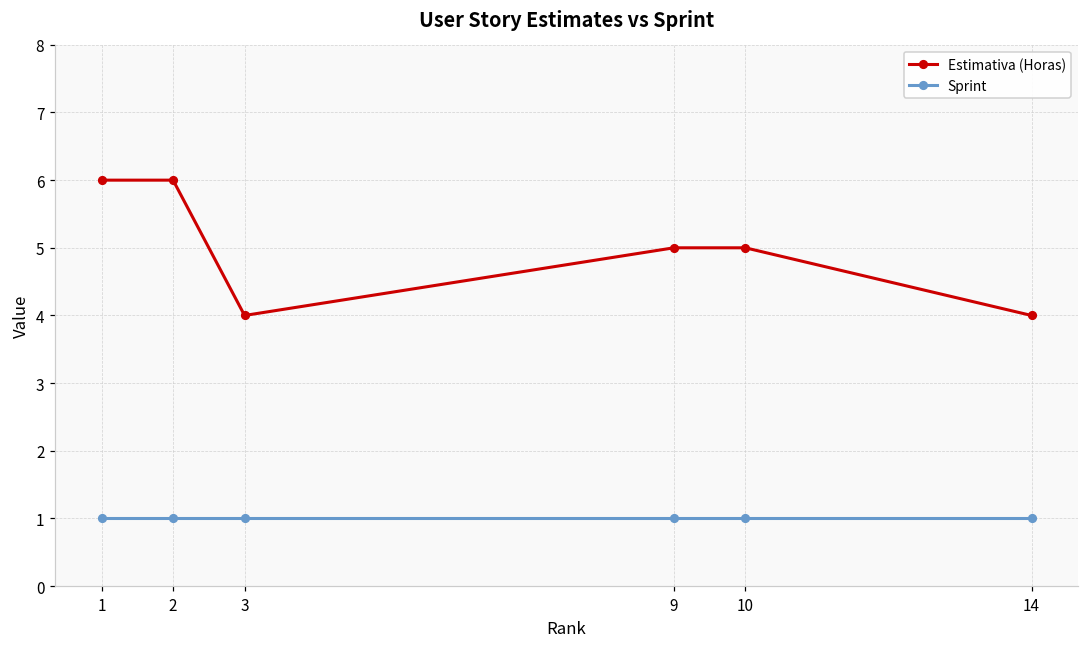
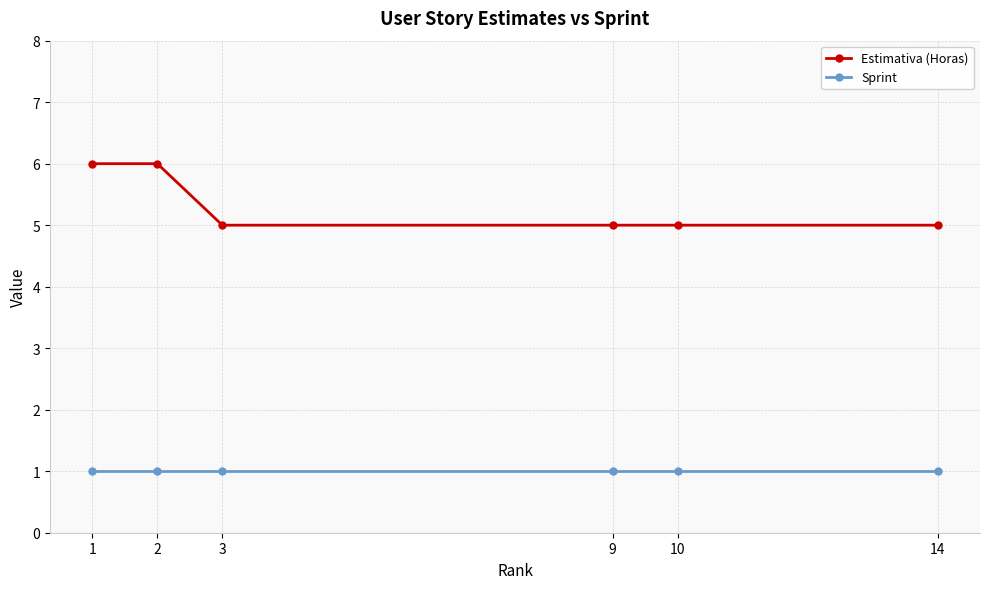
Estimativa (Horas), 3: 4 -> 5
Estimativa (Horas), 14: 4 -> 5
